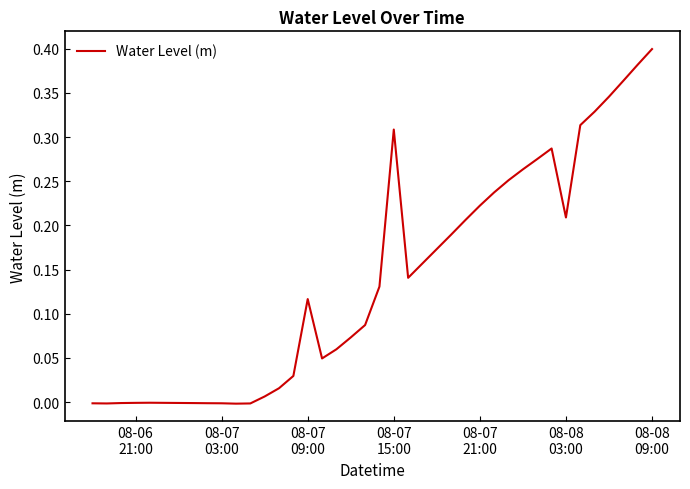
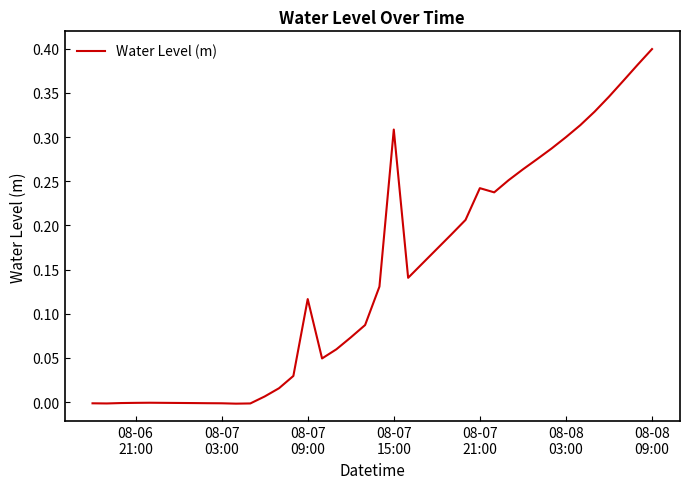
08-07 21:00: 0.22 -> 0.24
08-08 03:00: 0.21 -> 0.30
